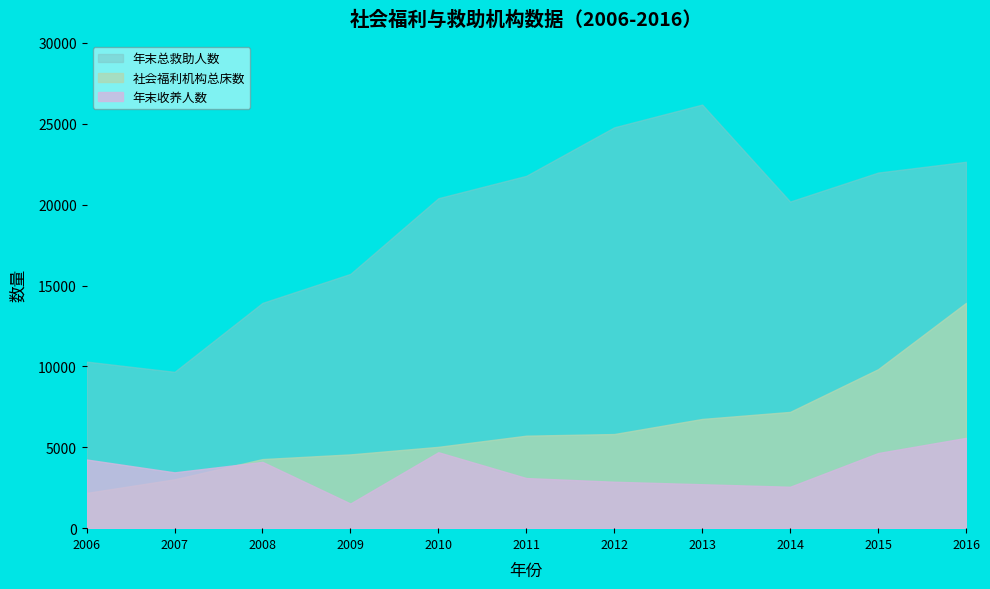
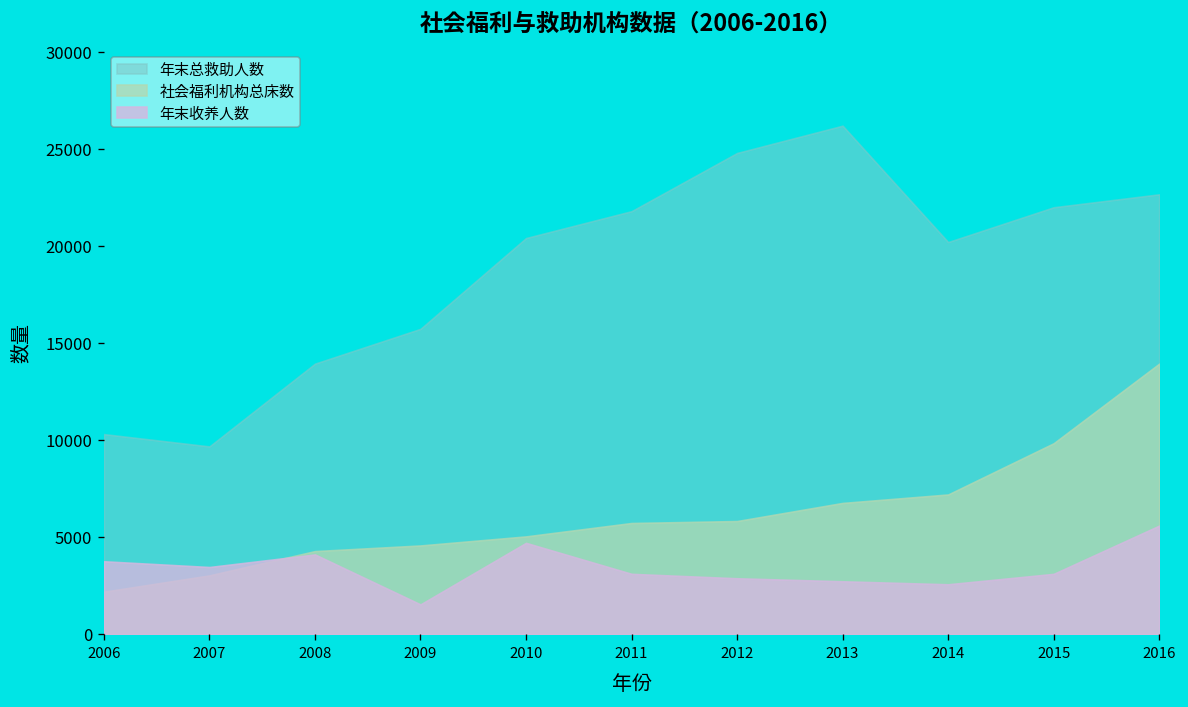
年末收养人数, 2006: 4200 -> 3700
年末收养人数, 2015: 4600 -> 3100
